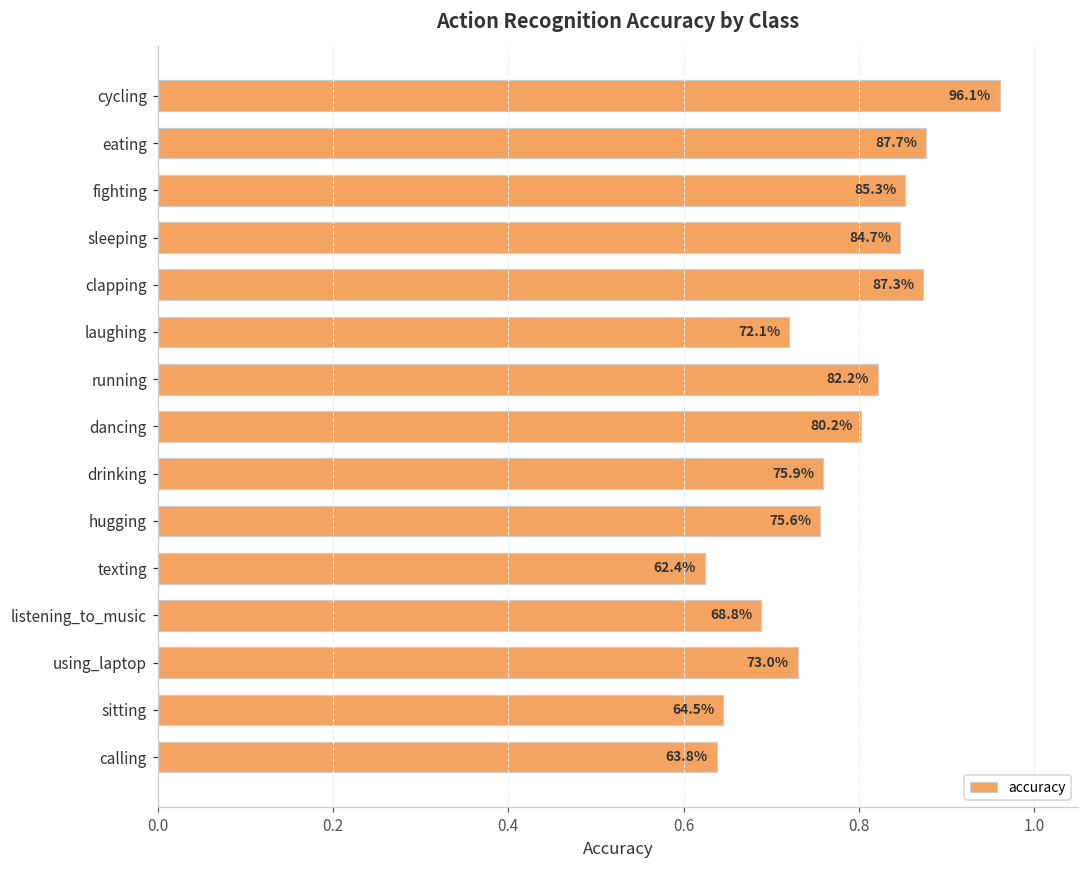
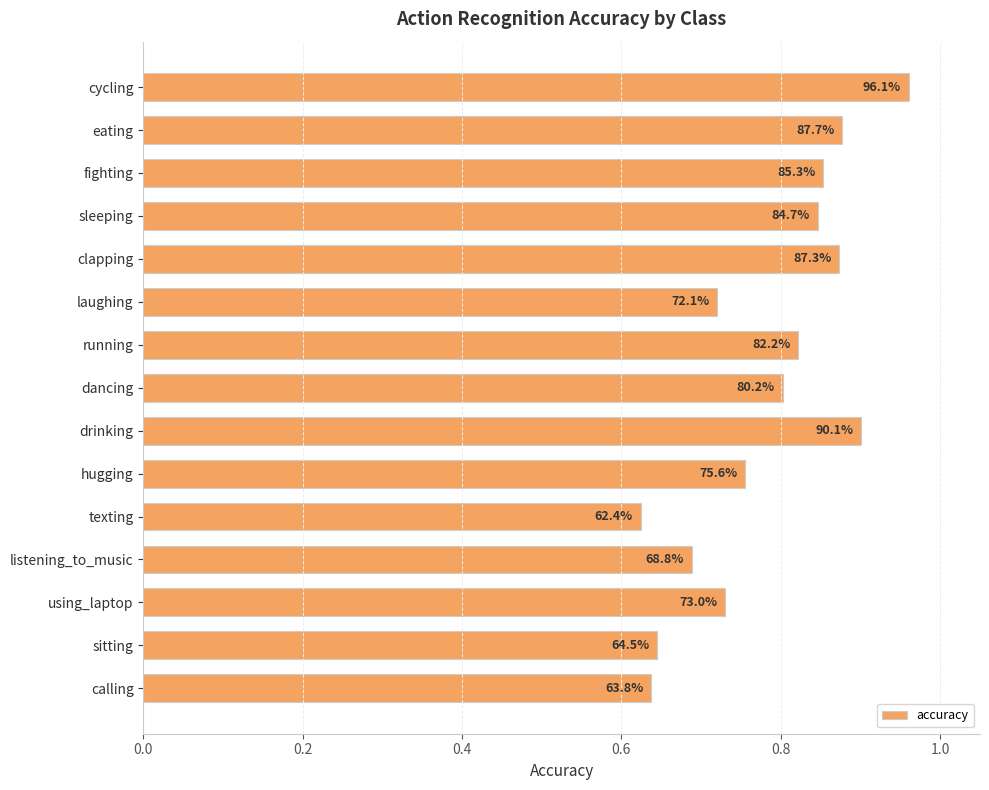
drinking: 75.9% -> 90.1%
